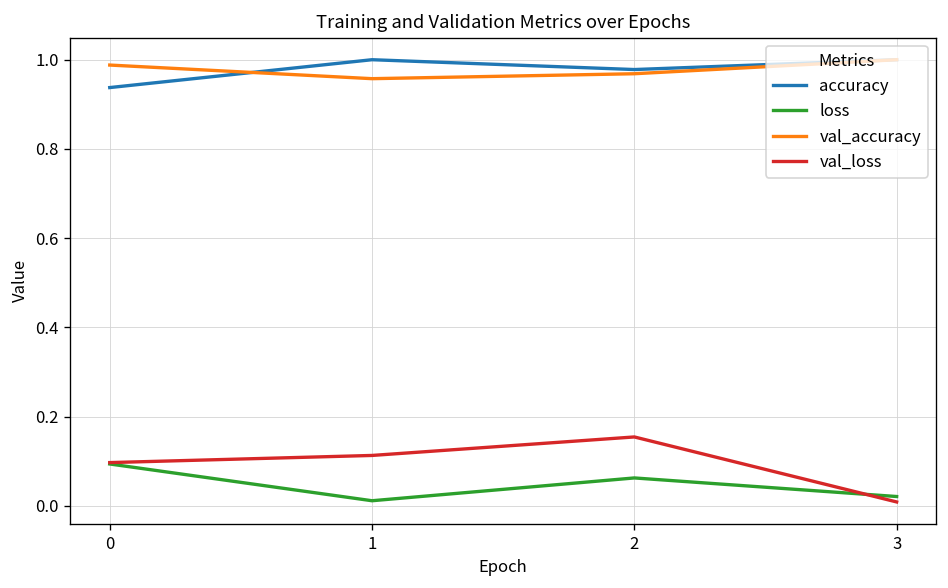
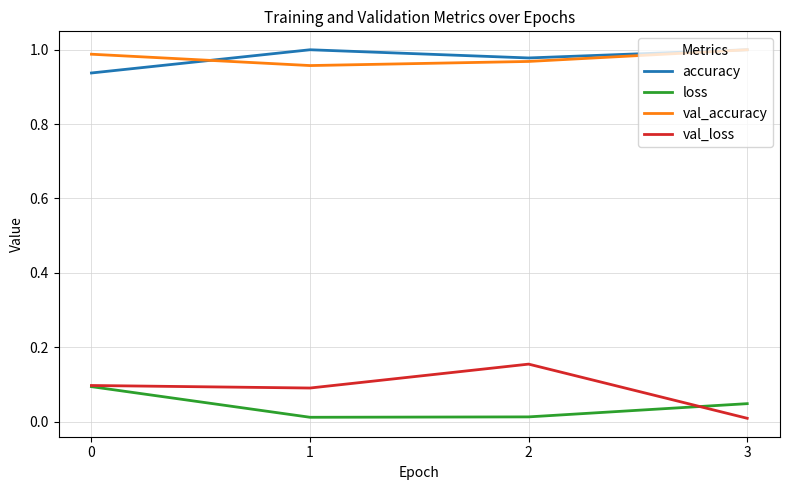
val_loss, 1: 0.11 -> 0.09
loss, 2: 0.06 -> 0.01
loss, 3: 0.02 -> 0.05
